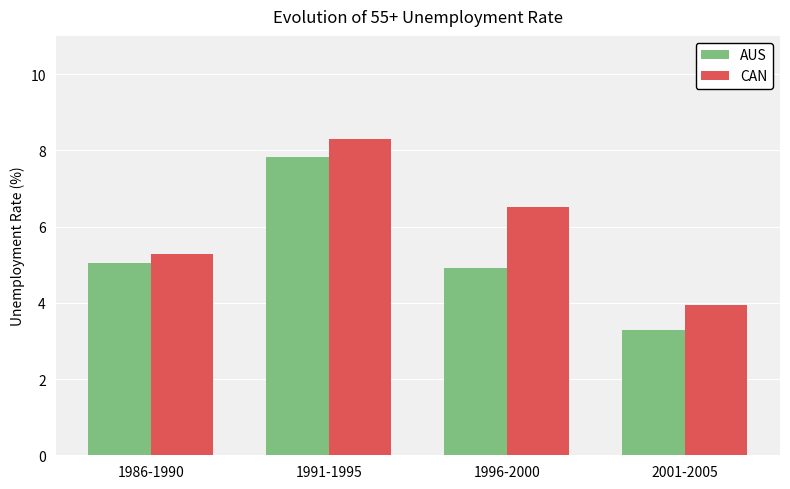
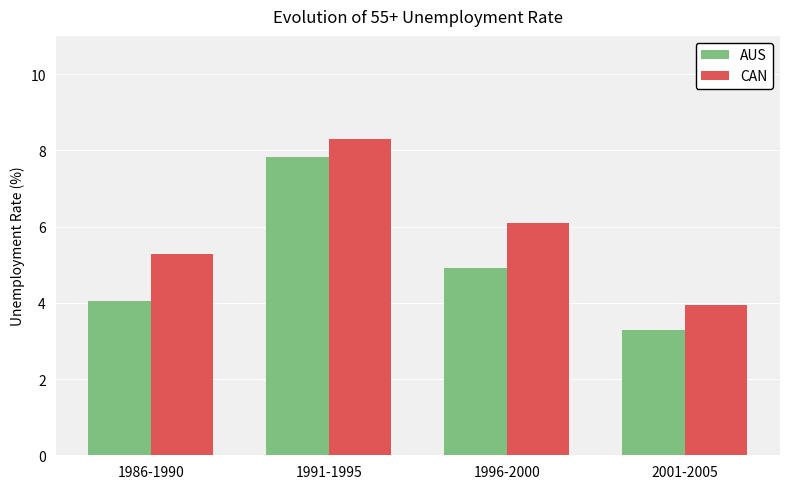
AUS, 1986-1990: 5.0 -> 4.1
CAN, 1996-2000: 6.5 -> 6.1
